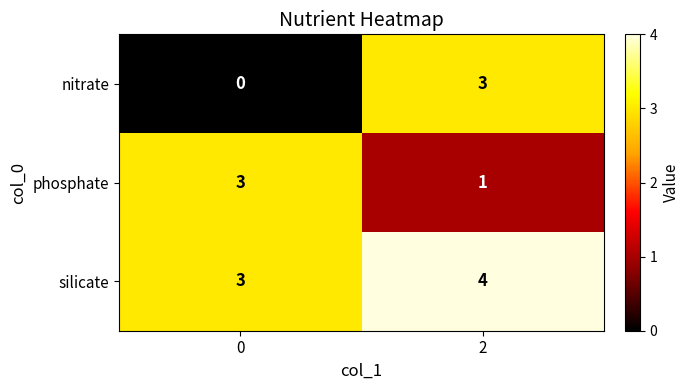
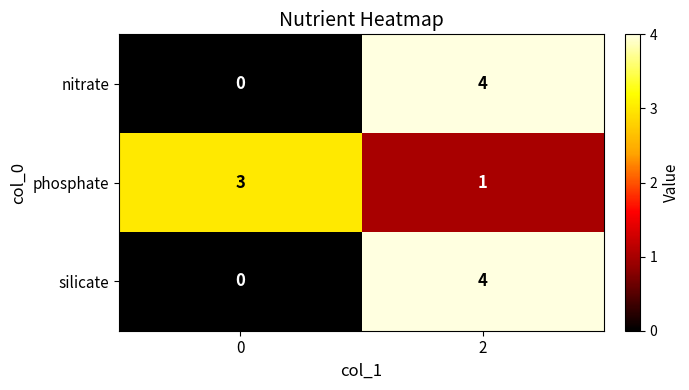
nitrate, 2: 3 -> 4
silicate, 0: 3 -> 0
